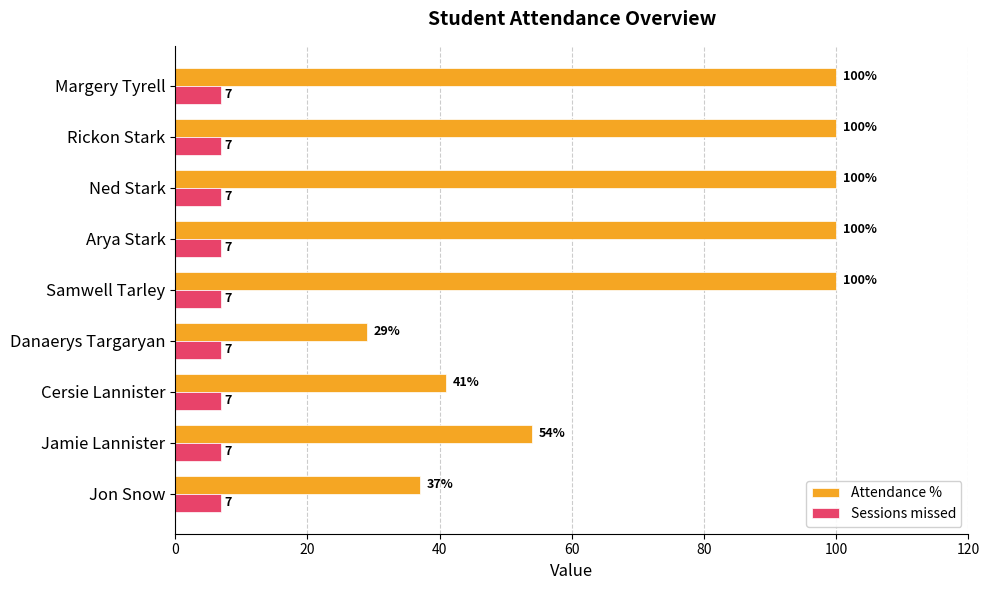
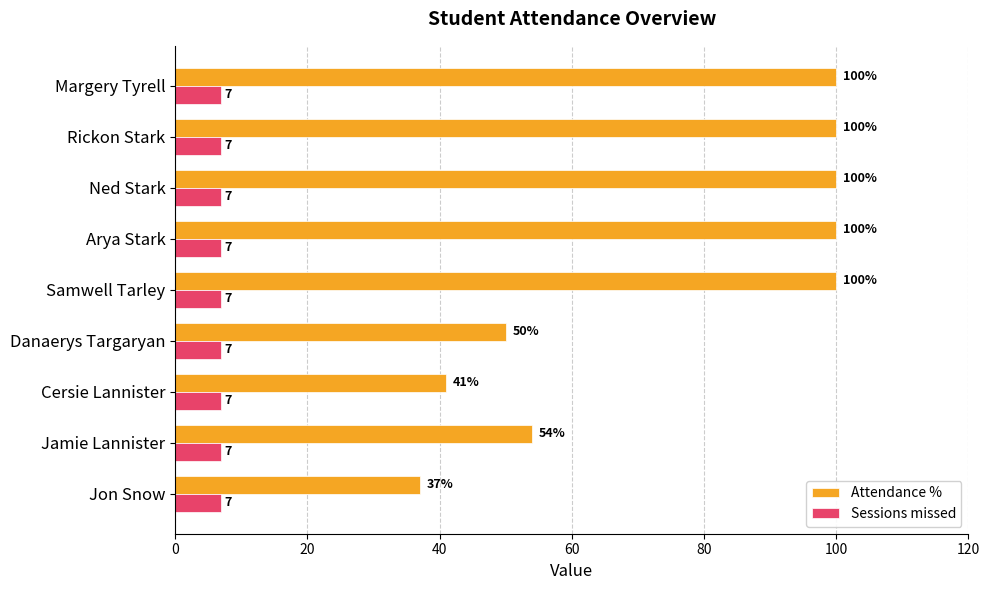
Attendance %, Danaerys Targaryan: 29% -> 50%
